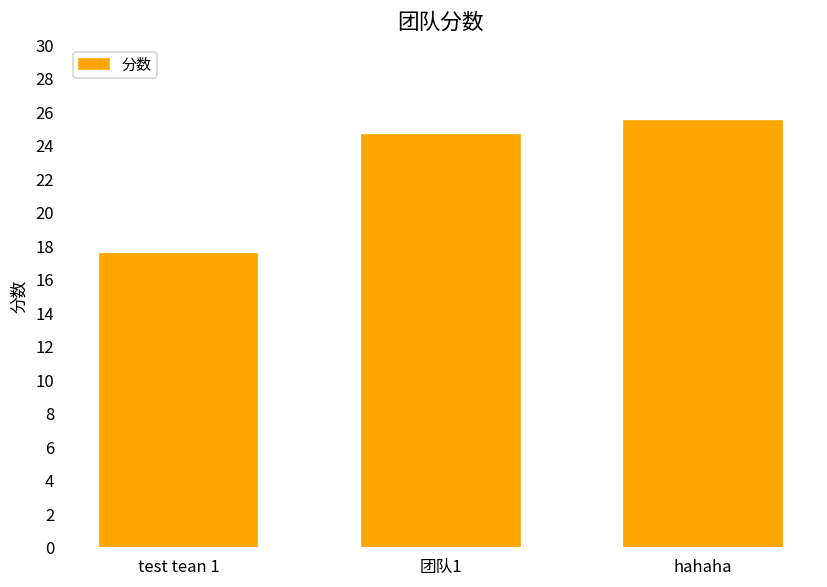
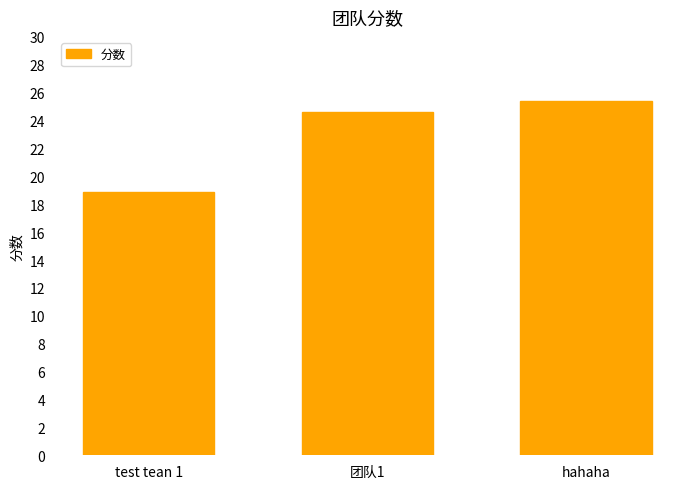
test tean 1: 17.5 -> 18.9
